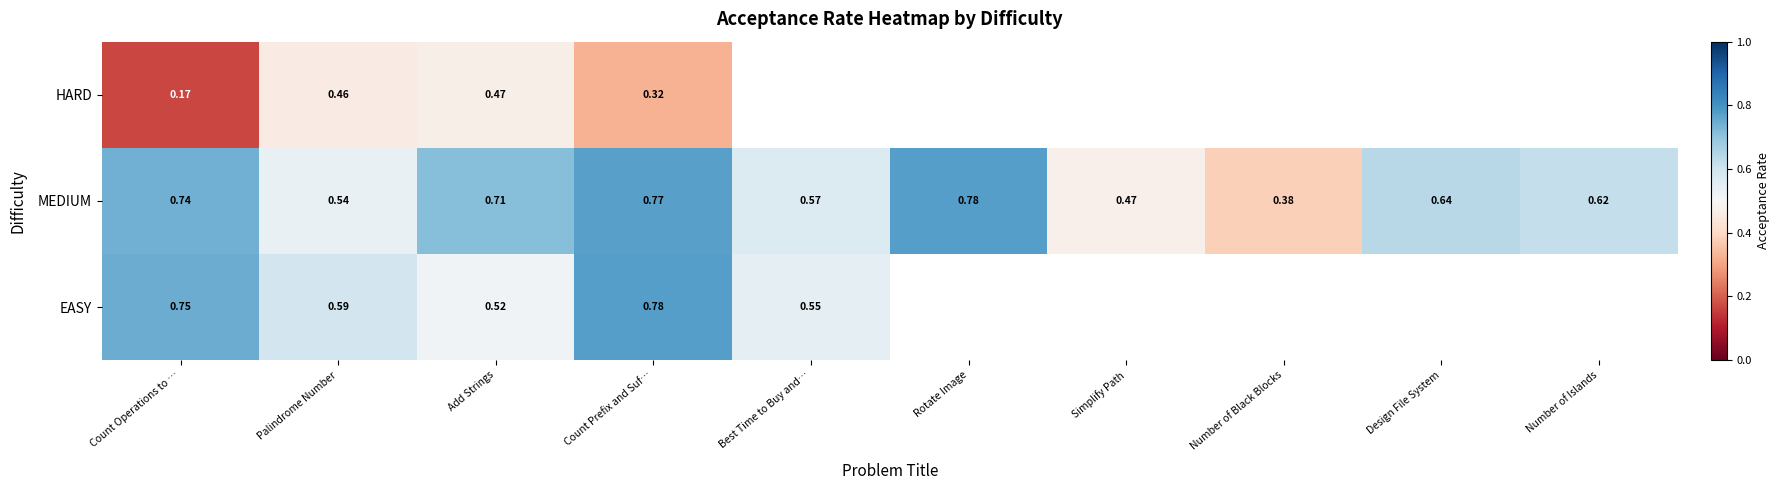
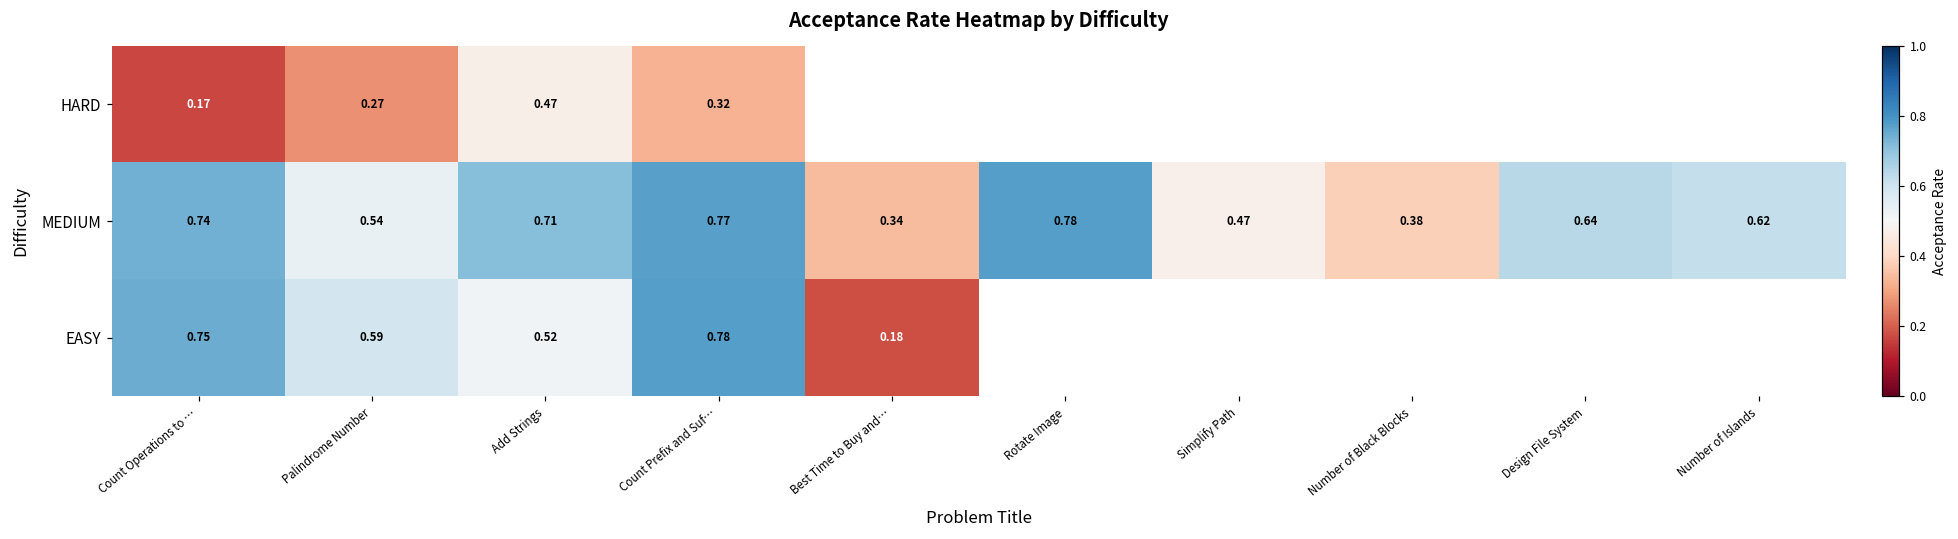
HARD, Palindrome Number: 0.46 -> 0.27
MEDIUM, Best Time to Buy and…: 0.57 -> 0.34
EASY, Best Time to Buy and…: 0.55 -> 0.18
